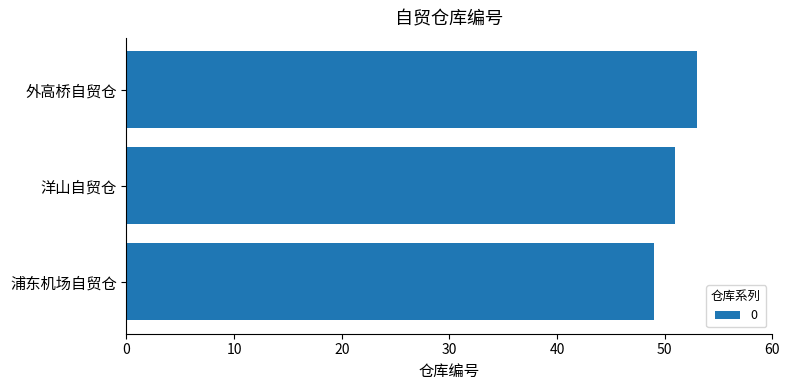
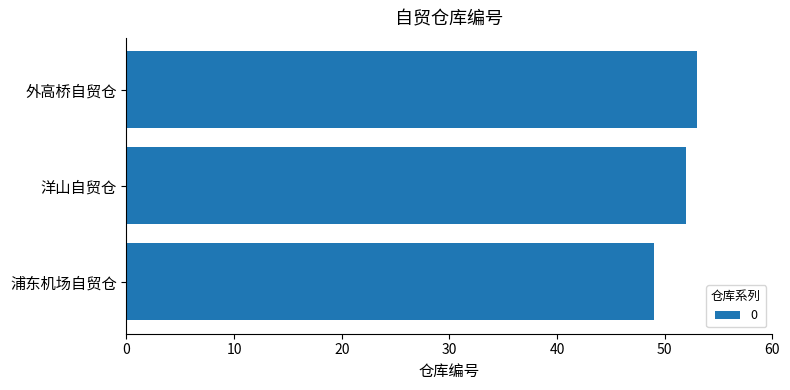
洋山自贸仓: 51 -> 52
